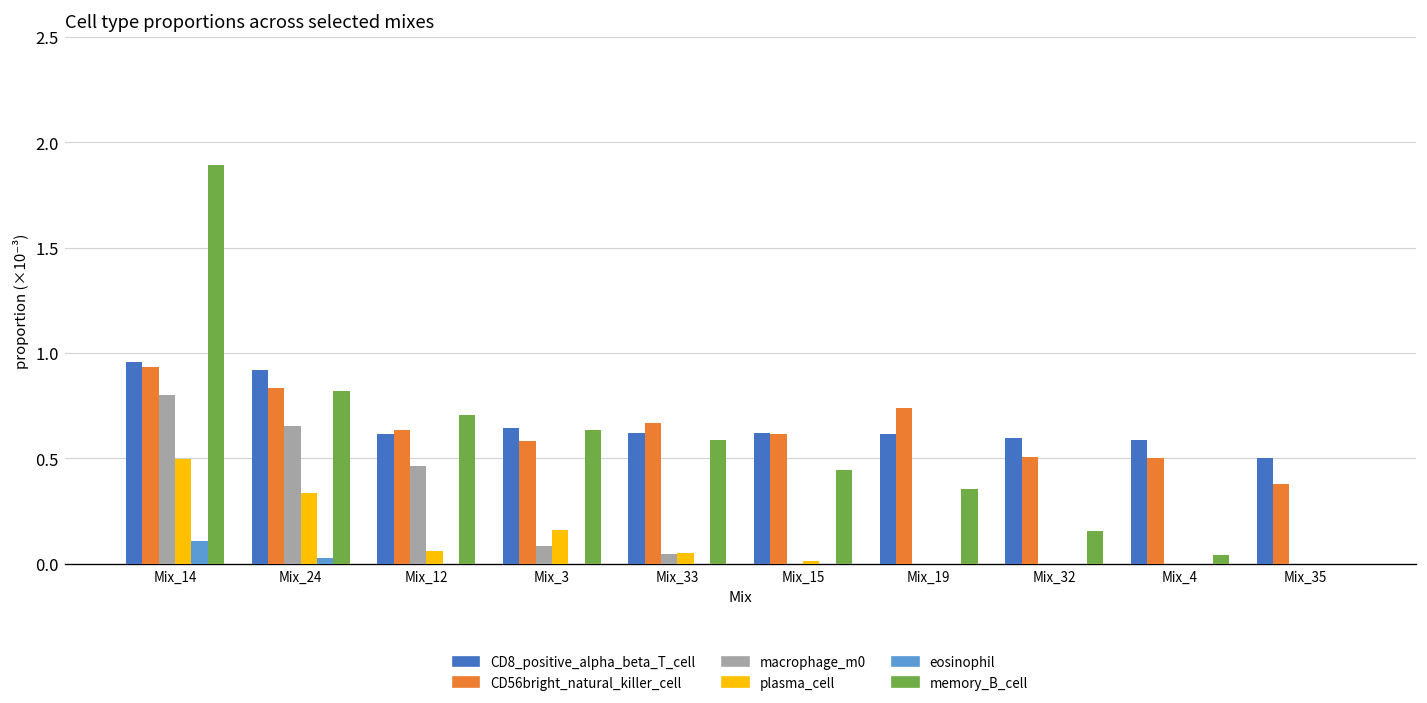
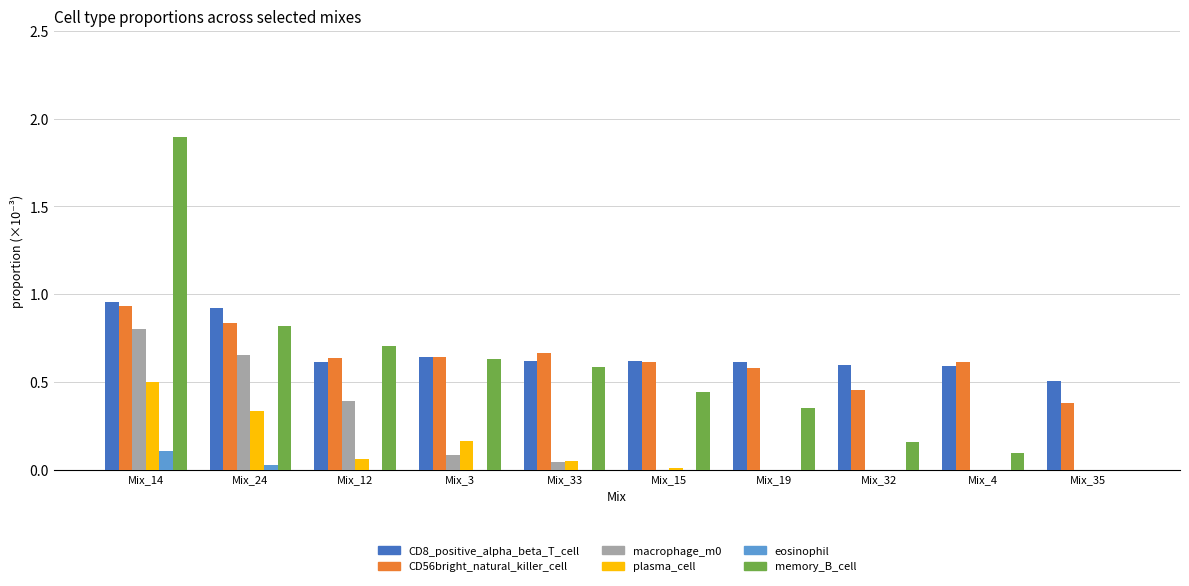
macrophage_m0, Mix_12: 0.46 -> 0.39
CD56bright_natural_killer_cell, Mix_3: 0.58 -> 0.64
CD56bright_natural_killer_cell, Mix_19: 0.74 -> 0.58
CD56bright_natural_killer_cell, Mix_32: 0.51 -> 0.46
CD56bright_natural_killer_cell, Mix_4: 0.50 -> 0.62
memory_B_cell, Mix_4: 0.04 -> 0.10
